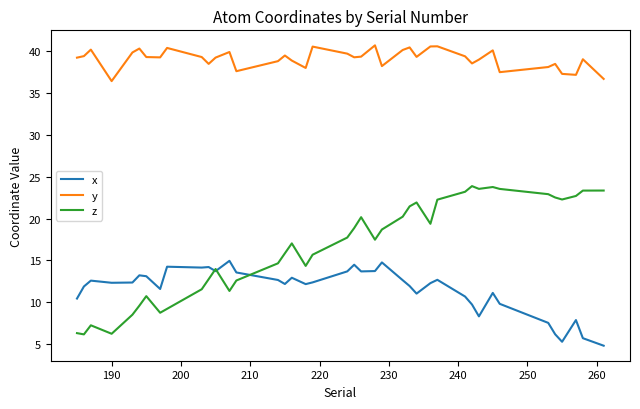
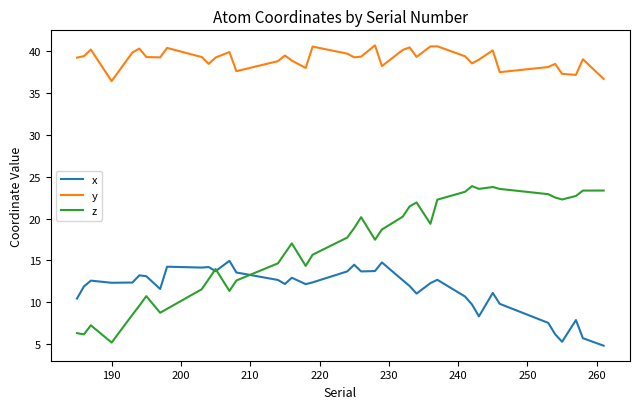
z, 190: 6 -> 5
